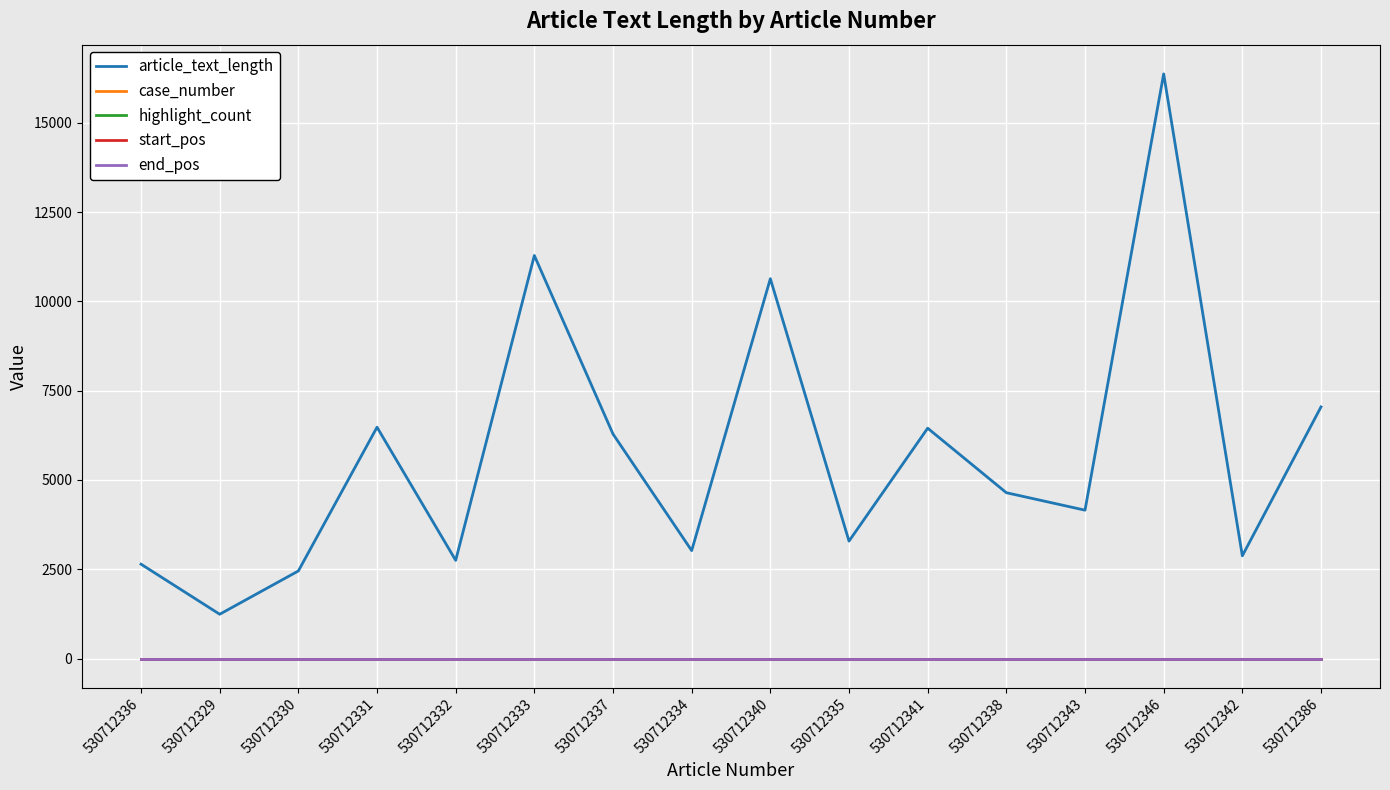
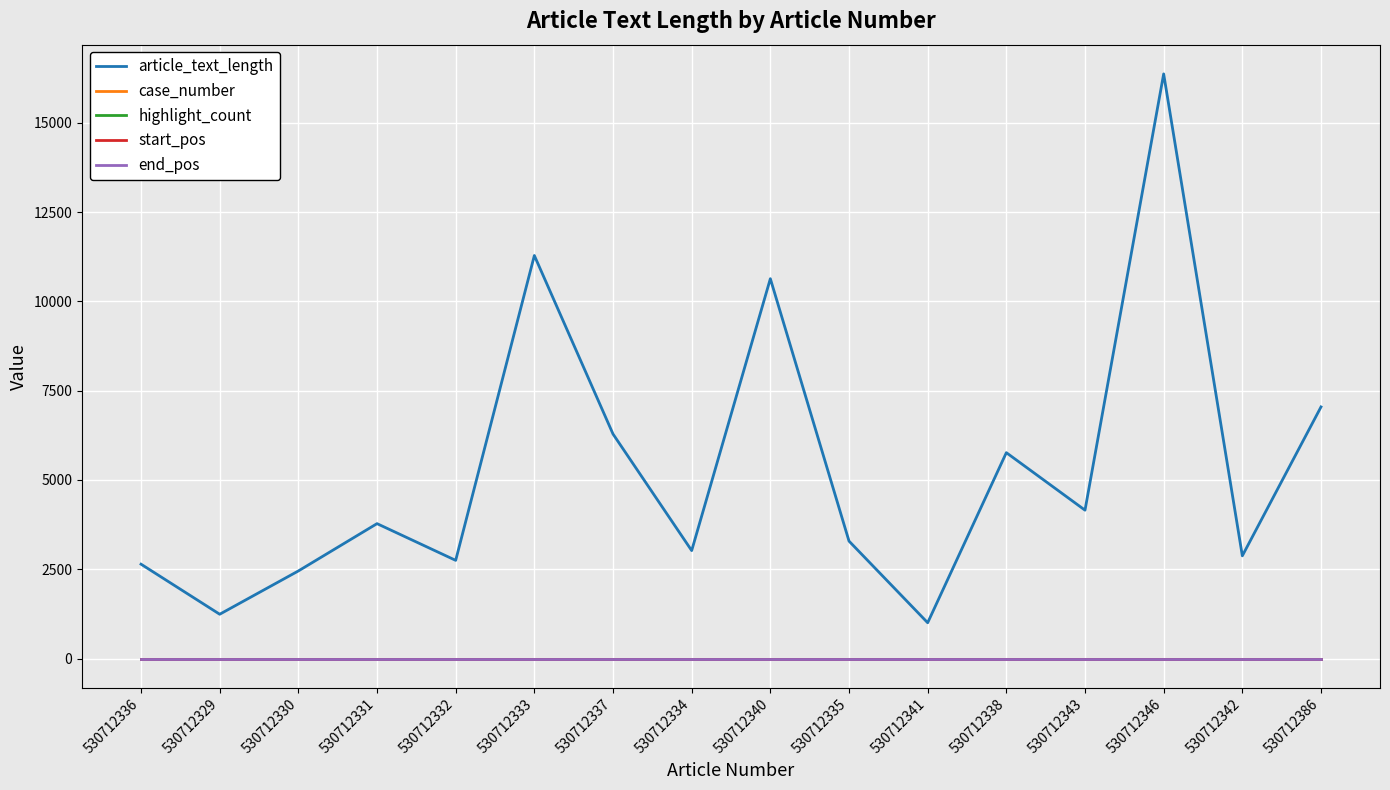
article_text_length, 530712331: 6500 -> 3800
article_text_length, 530712341: 6400 -> 1000
article_text_length, 530712338: 4600 -> 5800
